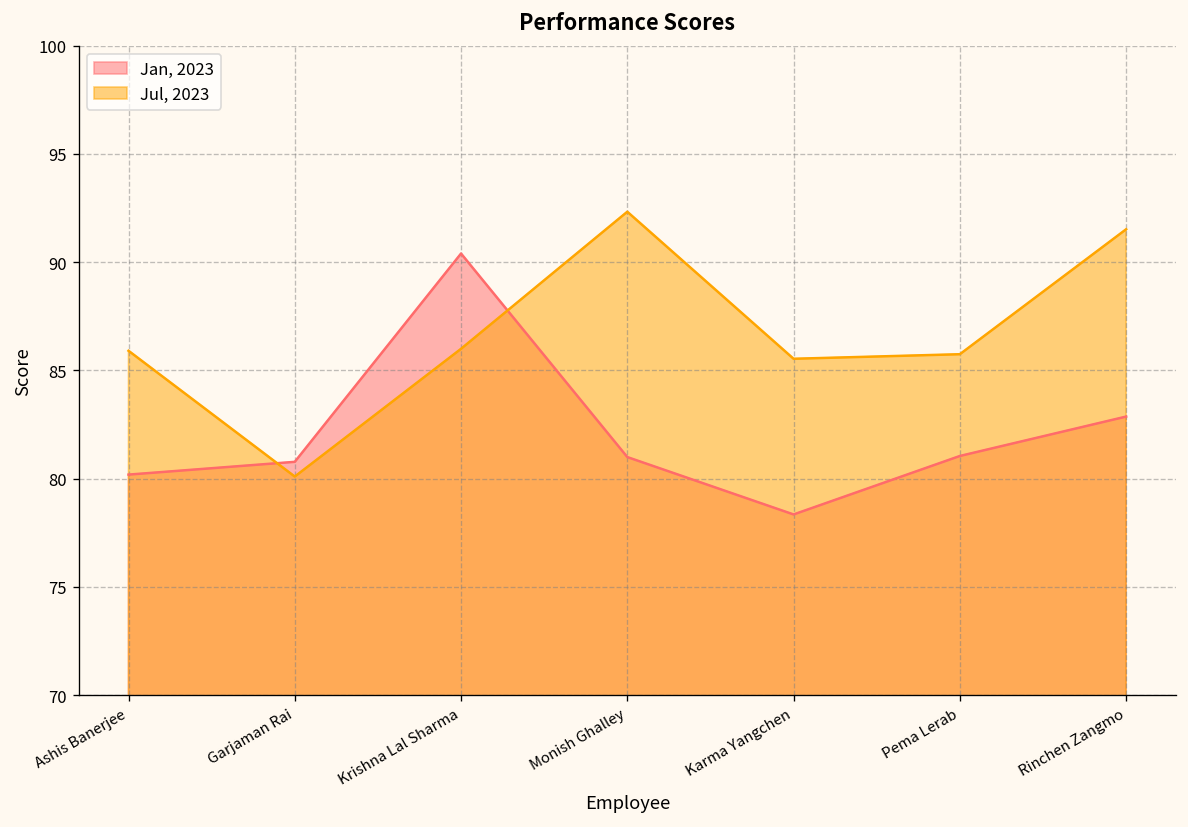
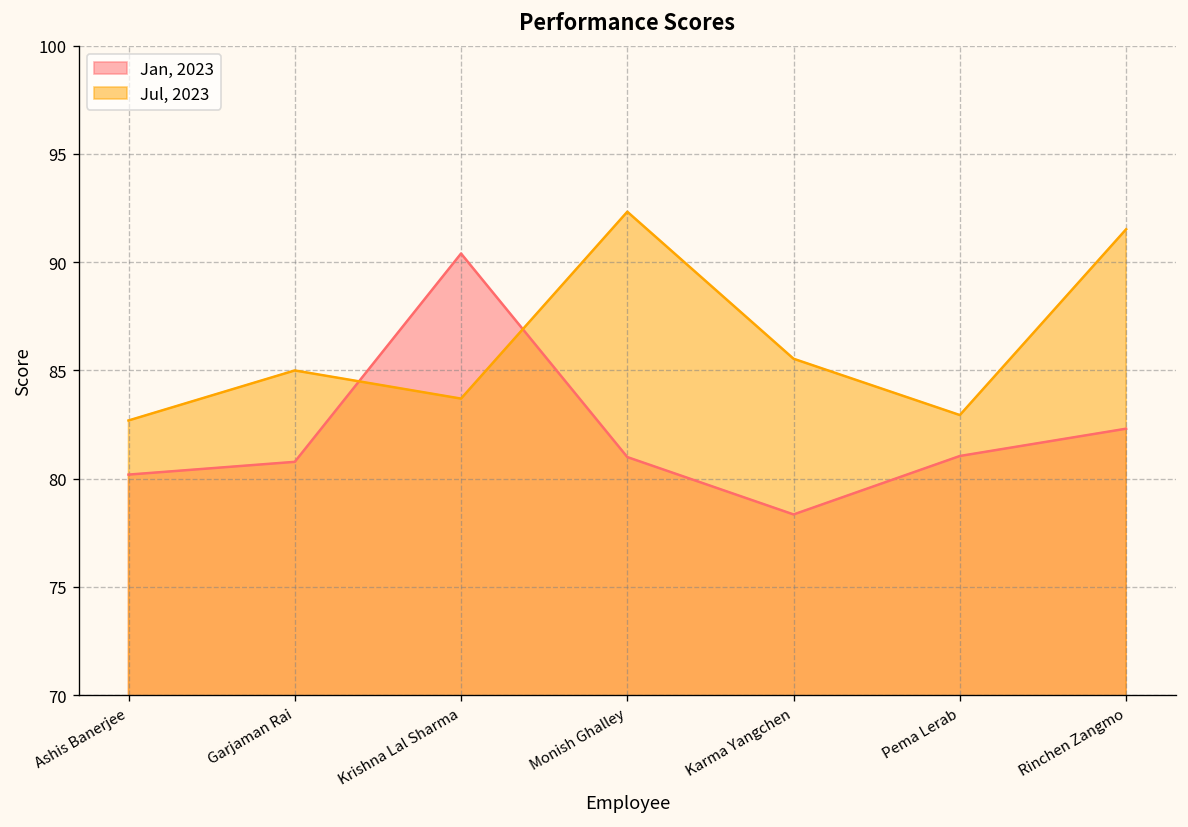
Jul, 2023, Ashis Banerjee: 85.9 -> 82.7
Jul, 2023, Garjaman Rai: 80.1 -> 85.0
Jul, 2023, Krishna Lal Sharma: 86.0 -> 83.7
Jul, 2023, Pema Lerab: 85.8 -> 82.9
Jan, 2023, Rinchen Zangmo: 82.9 -> 82.3
